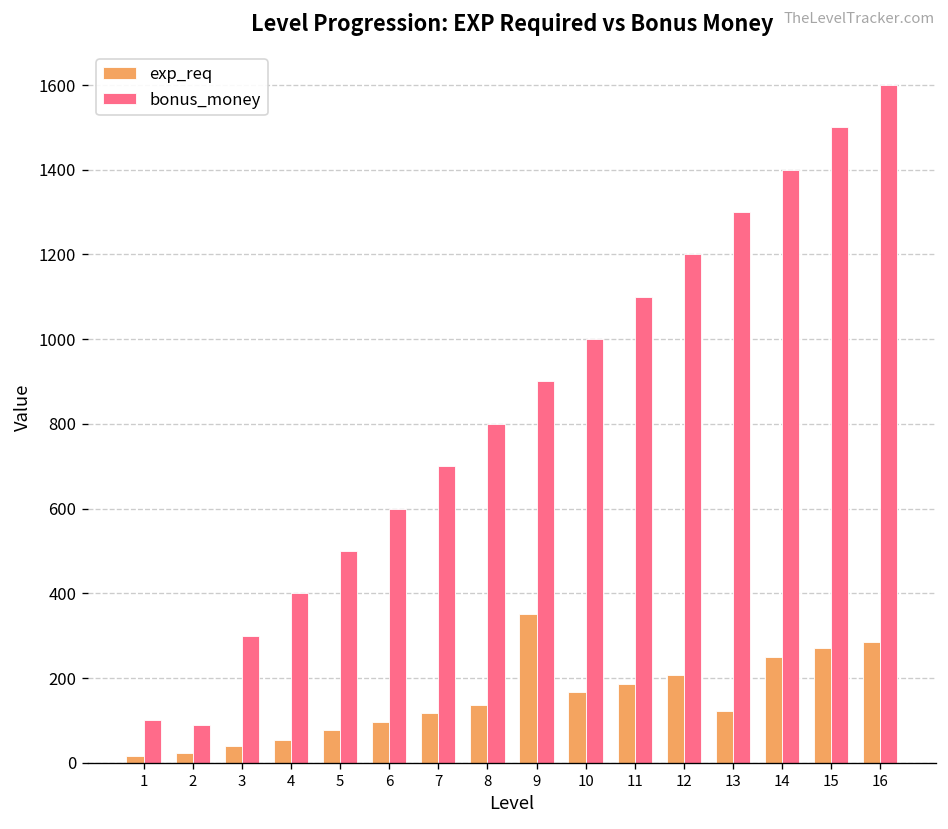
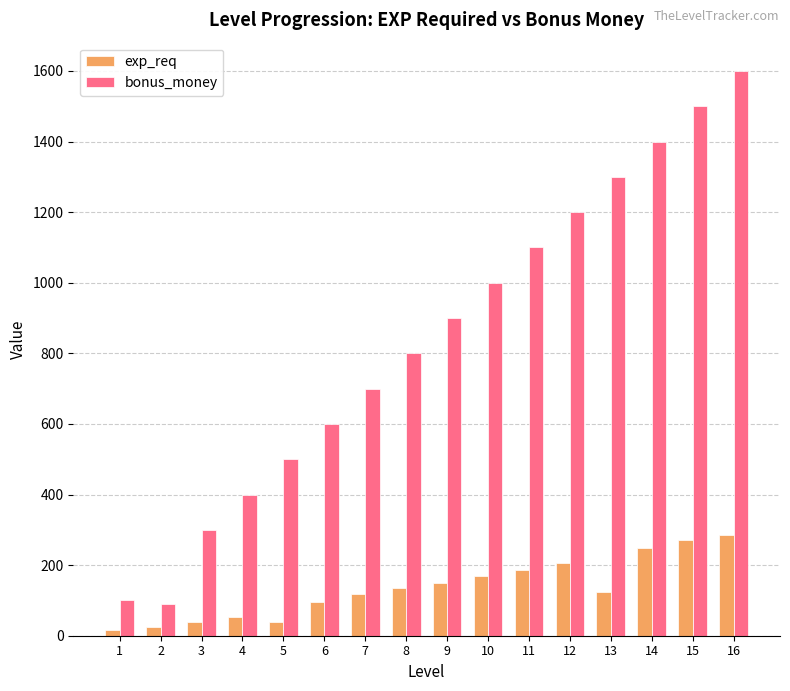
exp_req, 5: 80 -> 40
exp_req, 9: 350 -> 150
